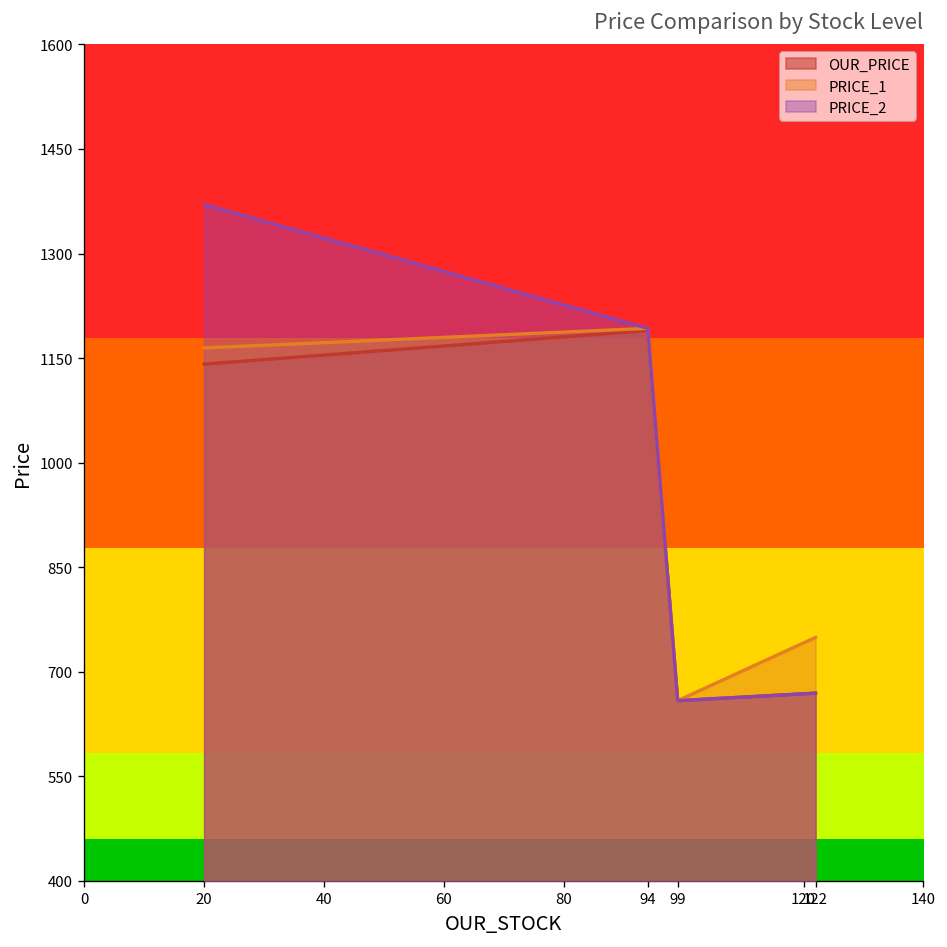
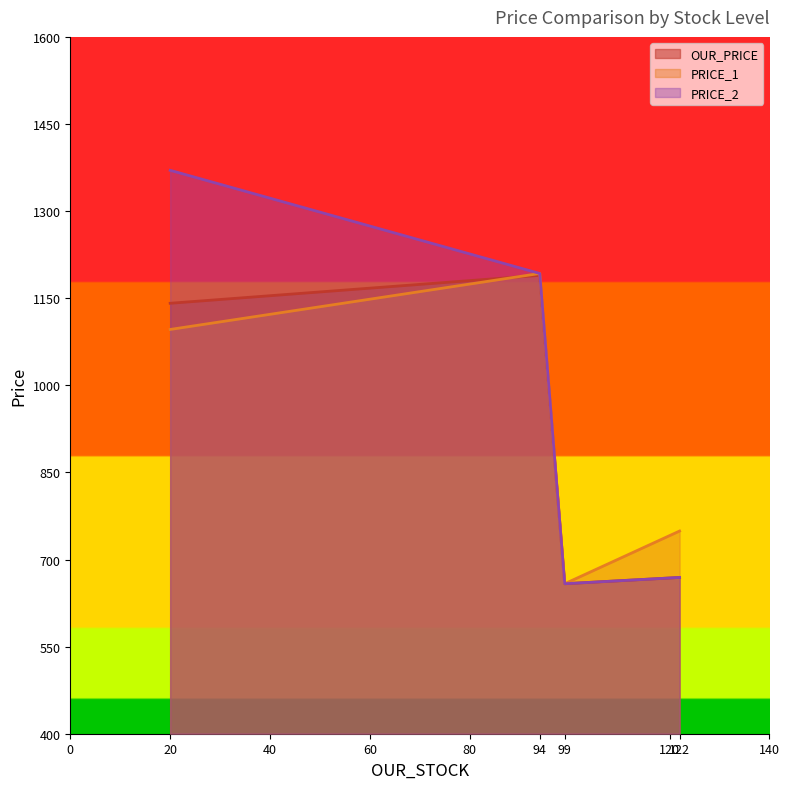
PRICE_1, 20: 1160 -> 1100
